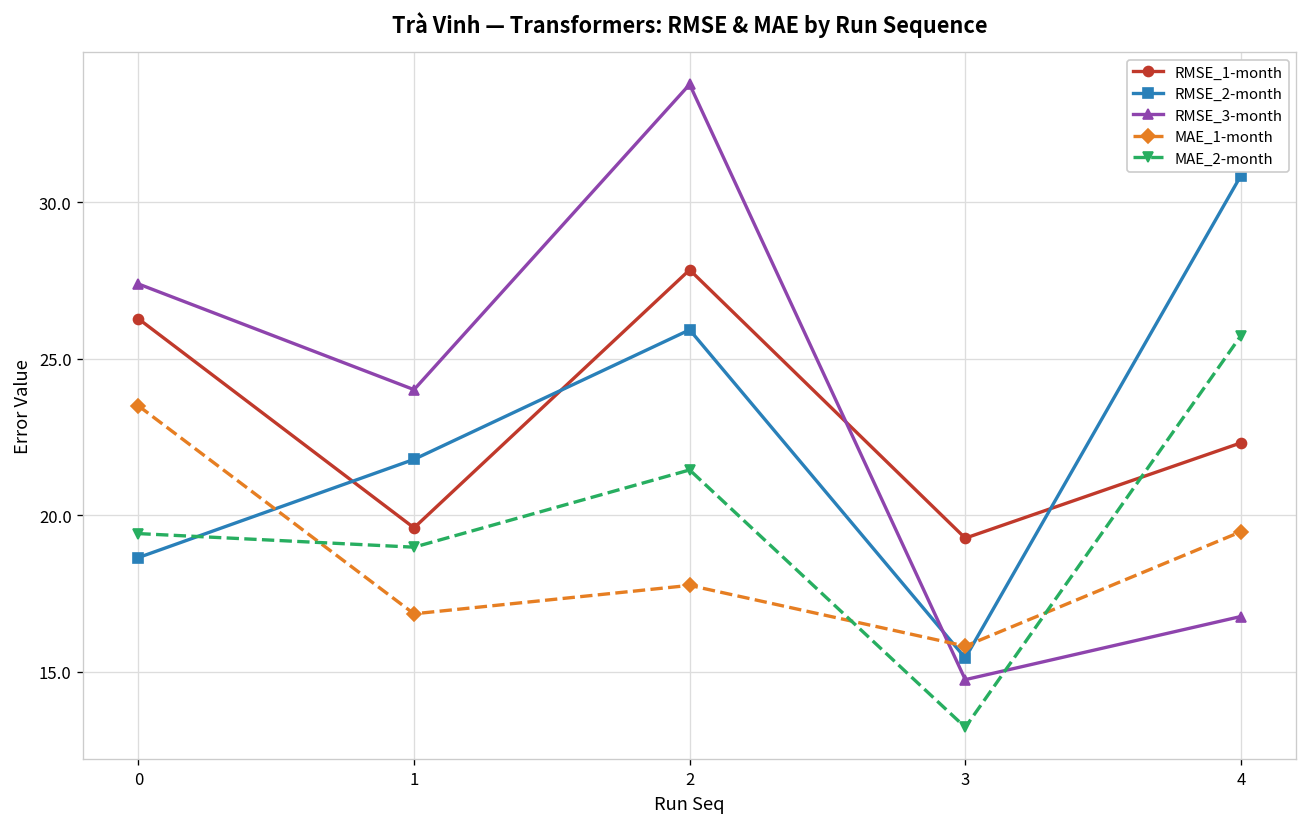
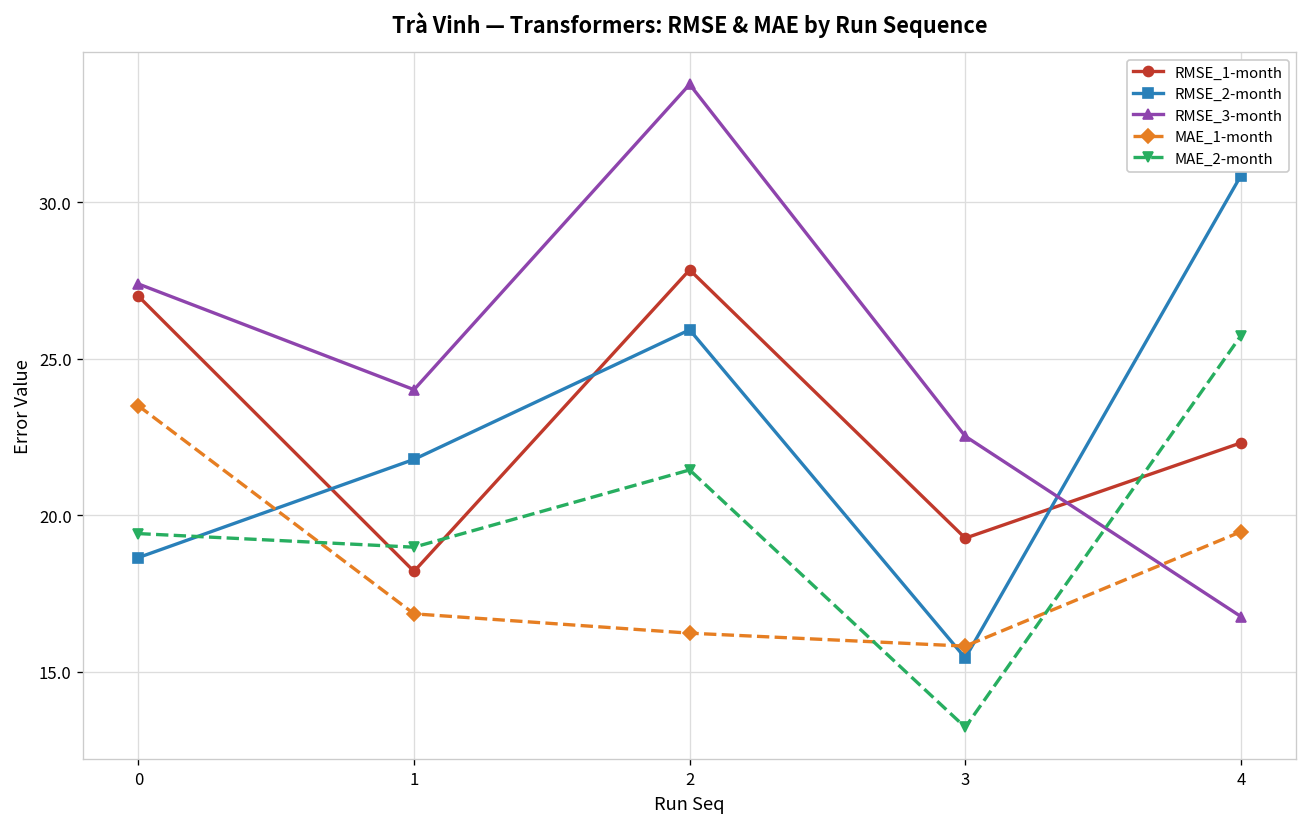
RMSE_1-month, 0: 26.3 -> 27.0
RMSE_1-month, 1: 19.6 -> 18.2
MAE_1-month, 2: 17.8 -> 16.2
RMSE_3-month, 3: 14.7 -> 22.5
